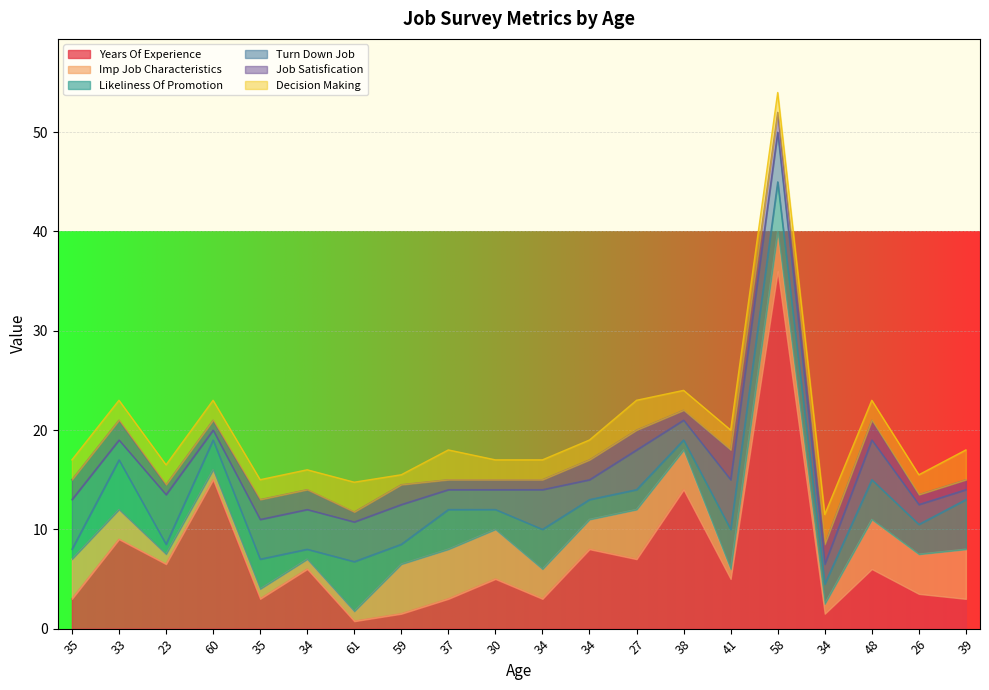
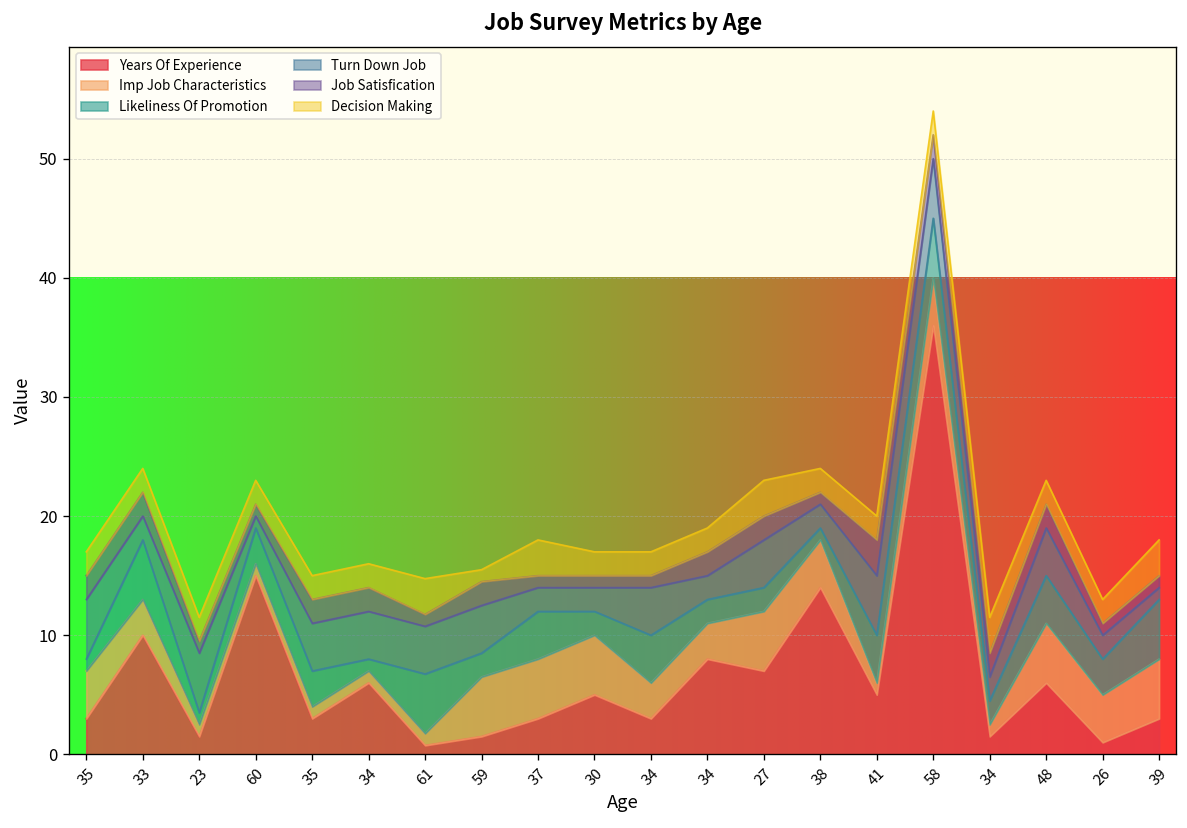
Years Of Experience, 33: 9 -> 10
Years Of Experience, 23: 7 -> 2
Years Of Experience, 26: 4 -> 1
